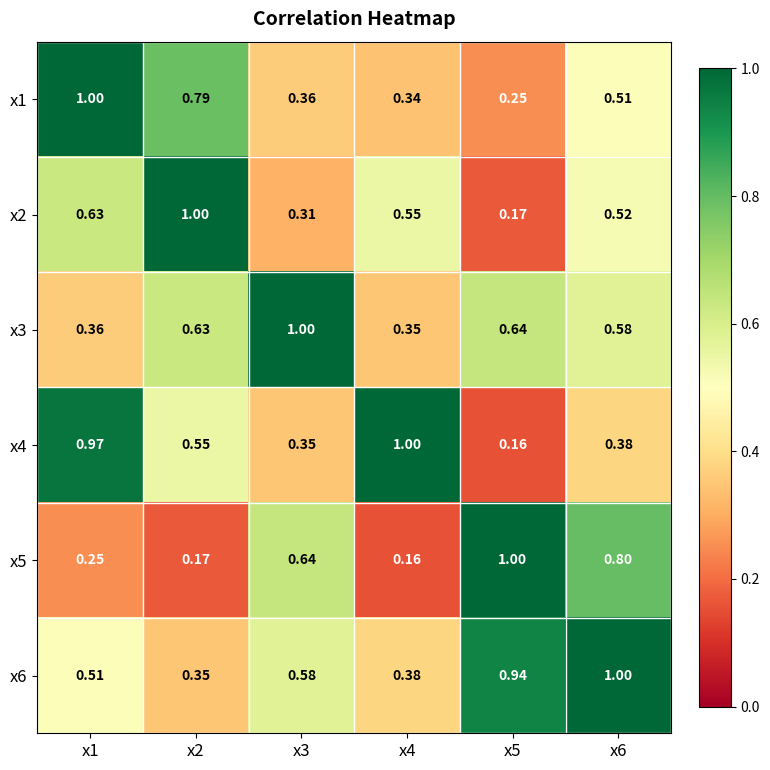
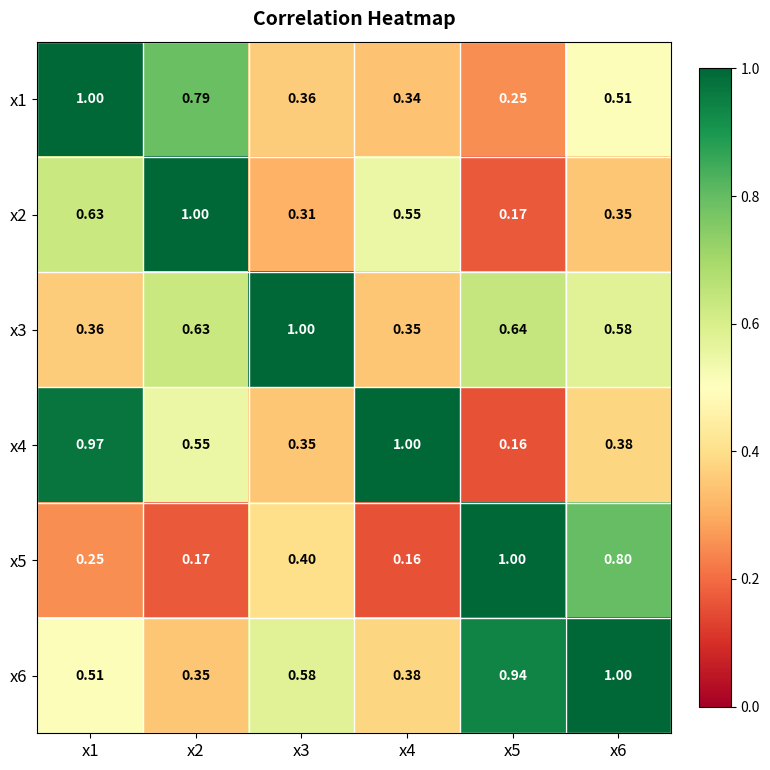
x2, x6: 0.52 -> 0.35
x5, x3: 0.64 -> 0.40
